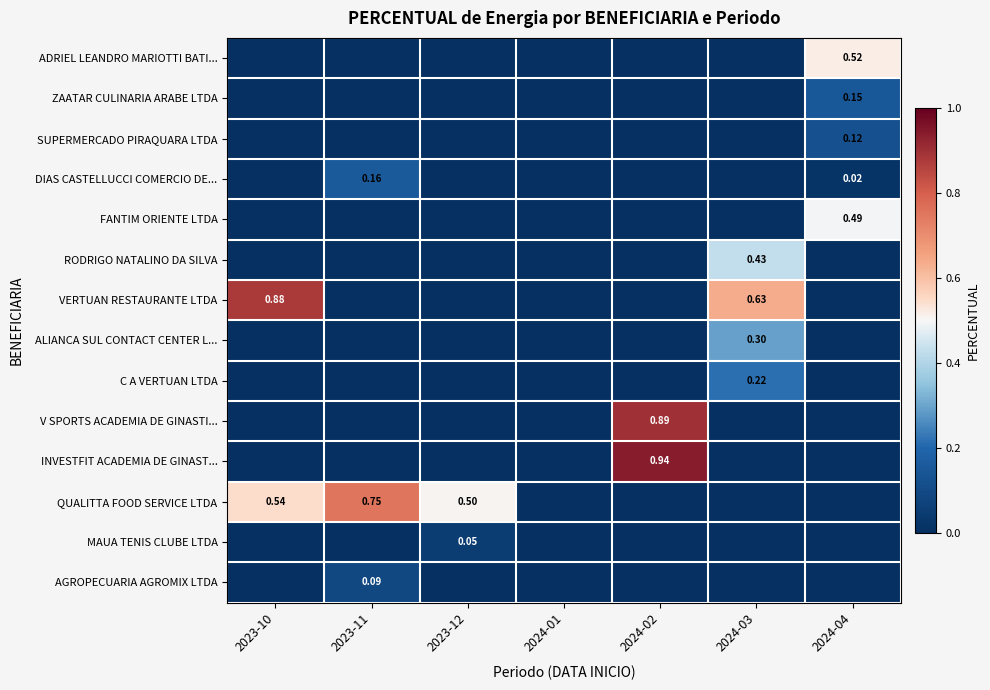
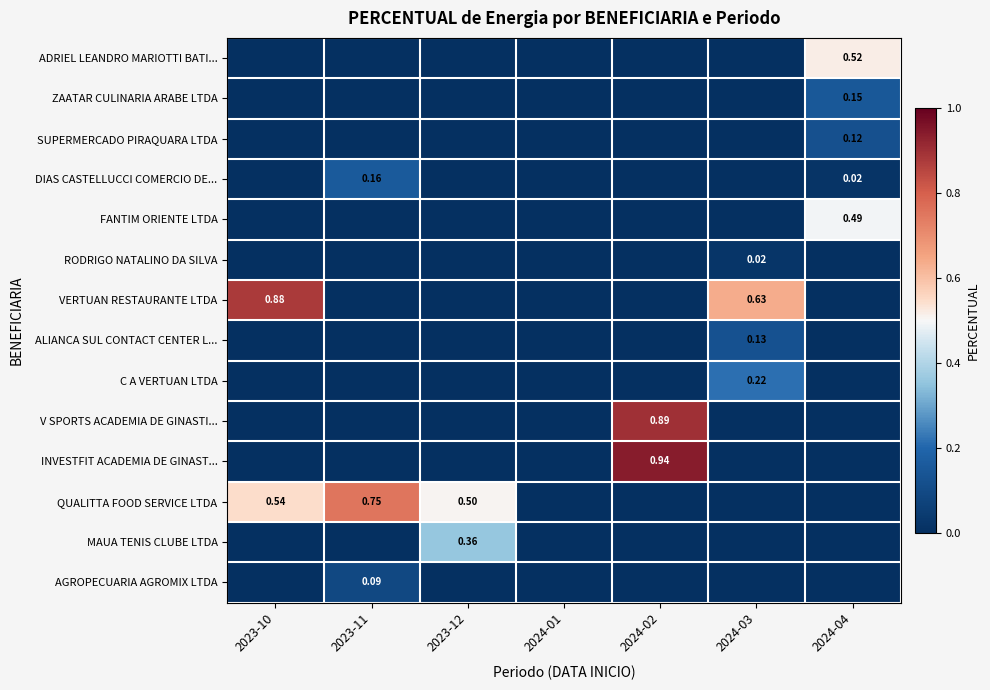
RODRIGO NATALINO DA SILVA, 2024-03: 0.43 -> 0.02
ALIANCA SUL CONTACT CENTER L..., 2024-03: 0.30 -> 0.13
MAUA TENIS CLUBE LTDA, 2023-12: 0.05 -> 0.36
